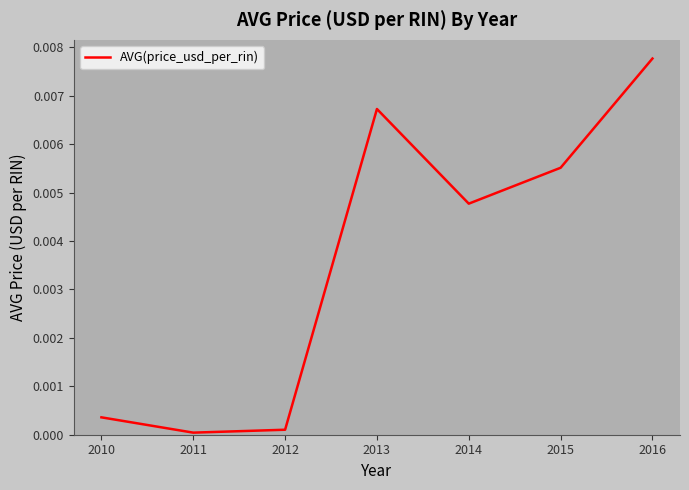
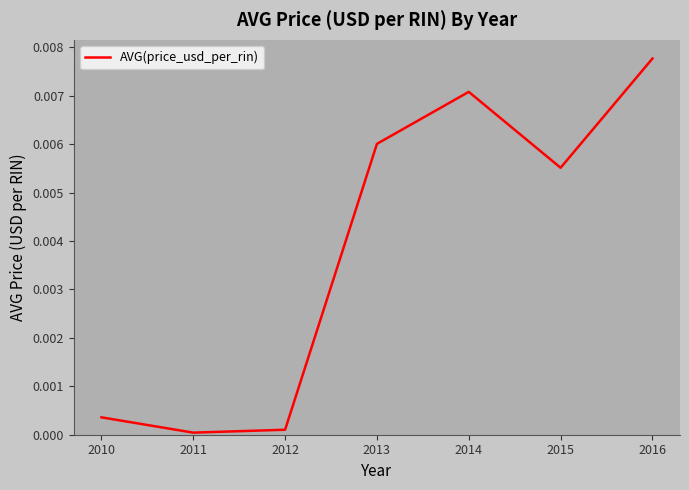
2013: 0.0067 -> 0.0060
2014: 0.0048 -> 0.0071
